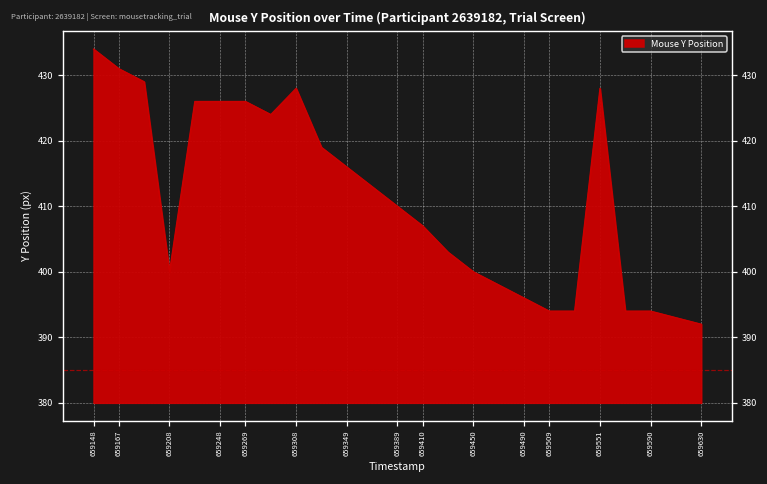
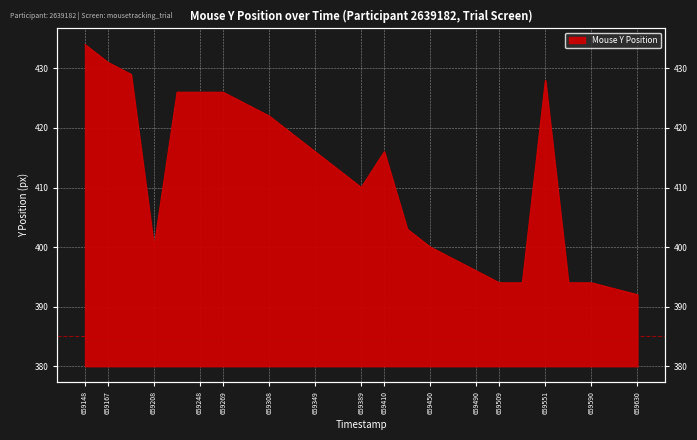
659308: 428 -> 422
659410: 407 -> 416
